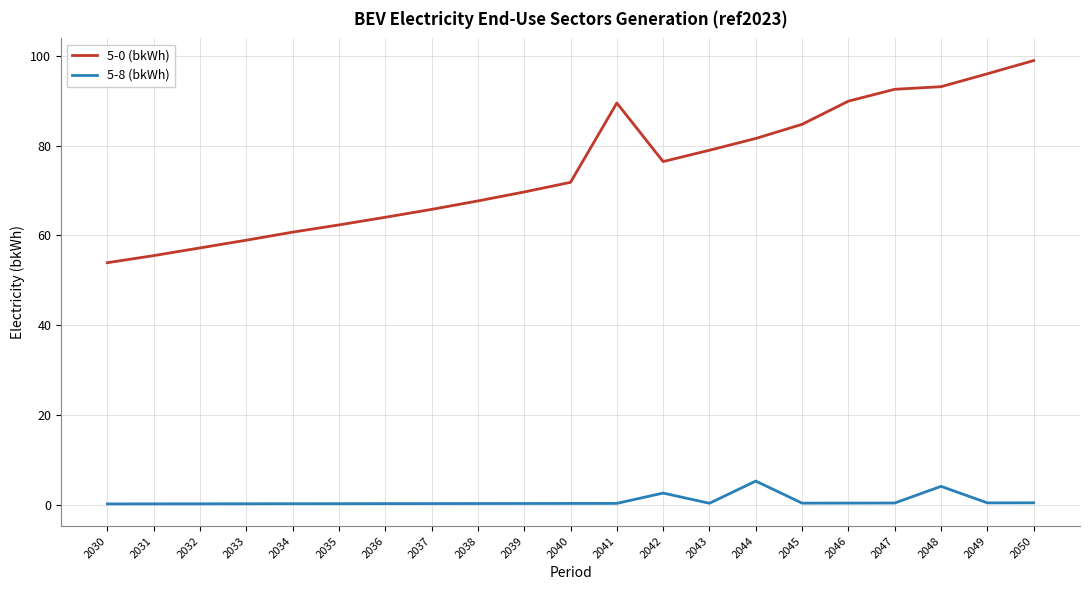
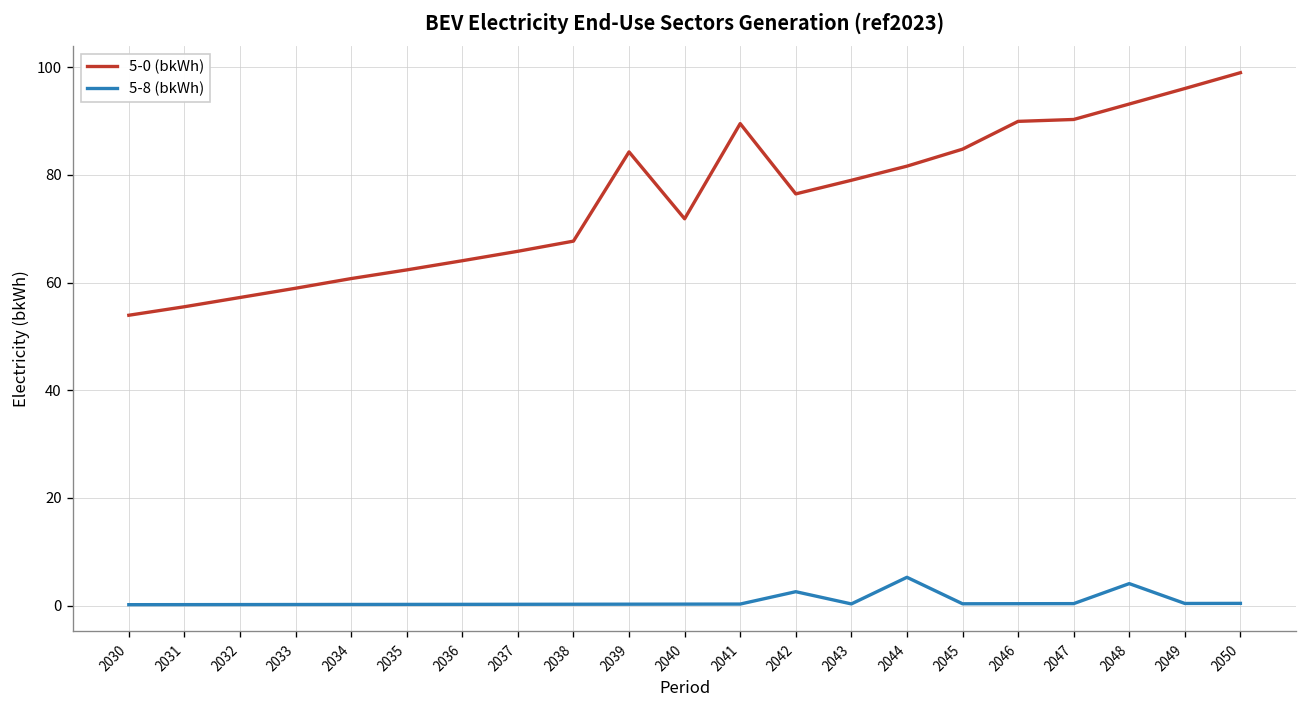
5-0 (bkWh), 2039: 70 -> 84
5-0 (bkWh), 2047: 93 -> 90
